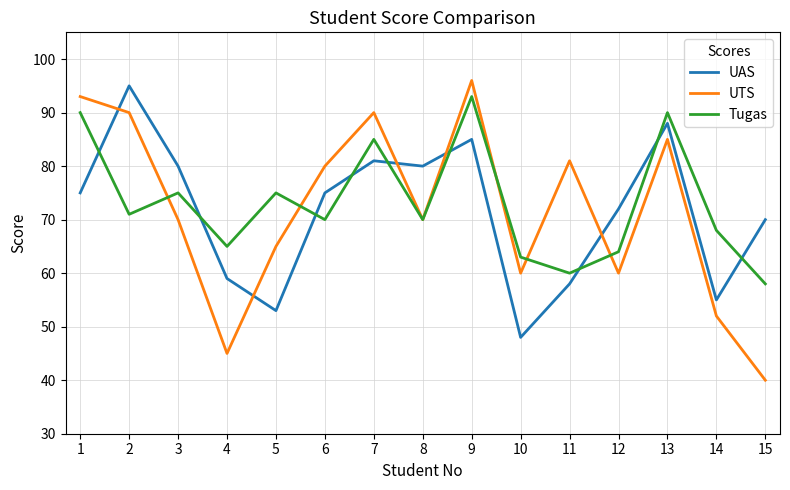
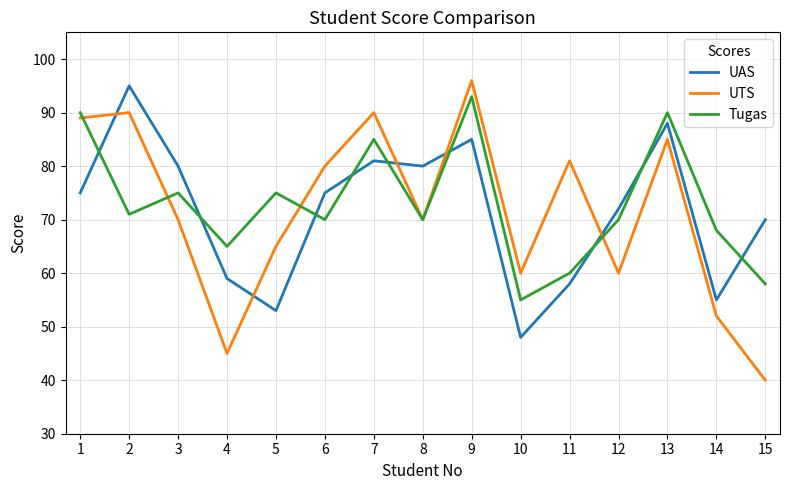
UTS, 1: 93 -> 89
Tugas, 10: 63 -> 55
Tugas, 12: 64 -> 70
